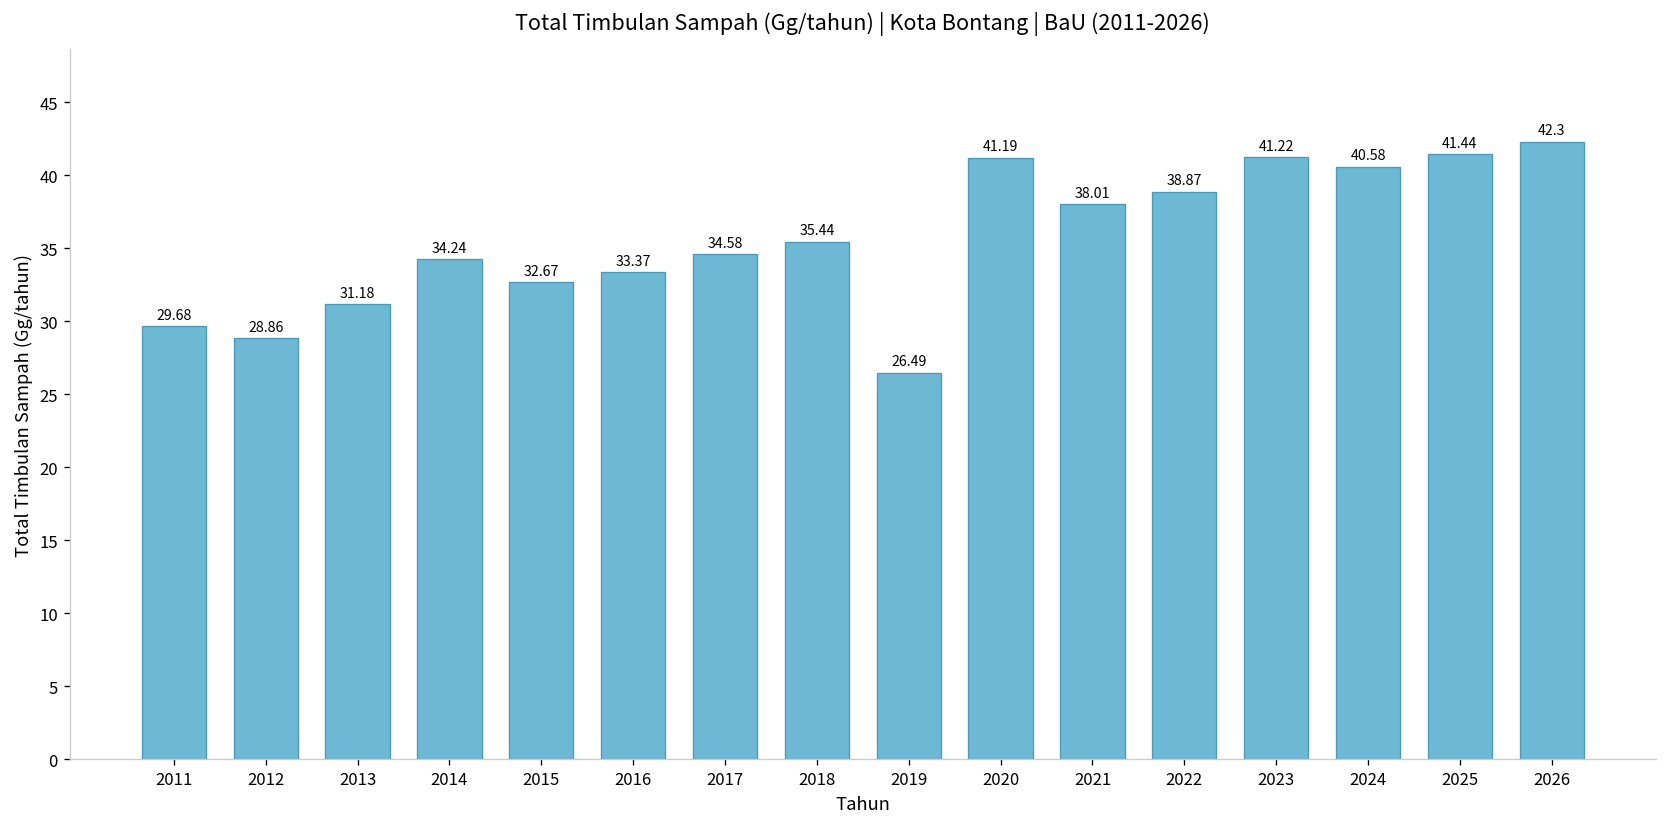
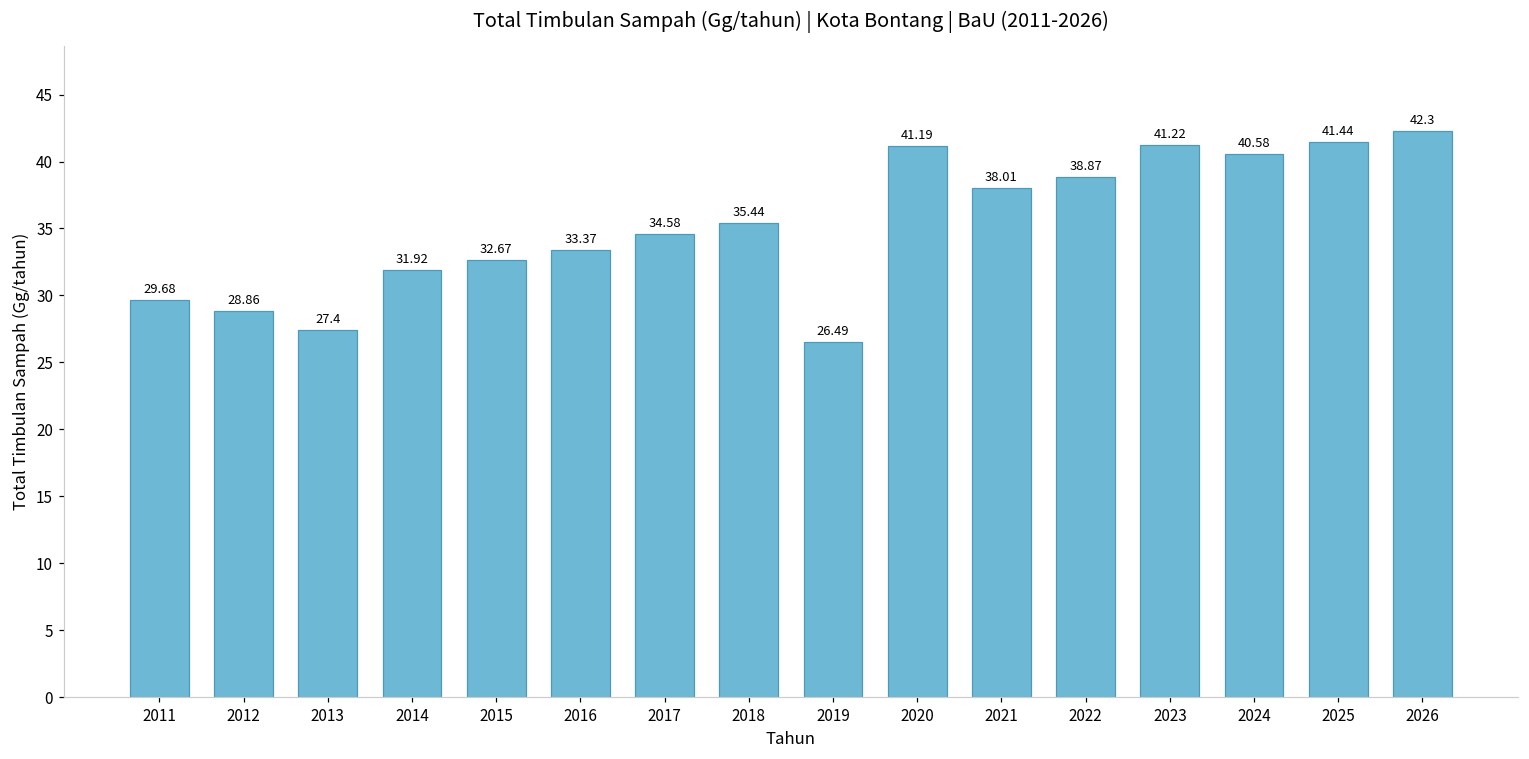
2013: 31.18 -> 27.4
2014: 34.24 -> 31.92
